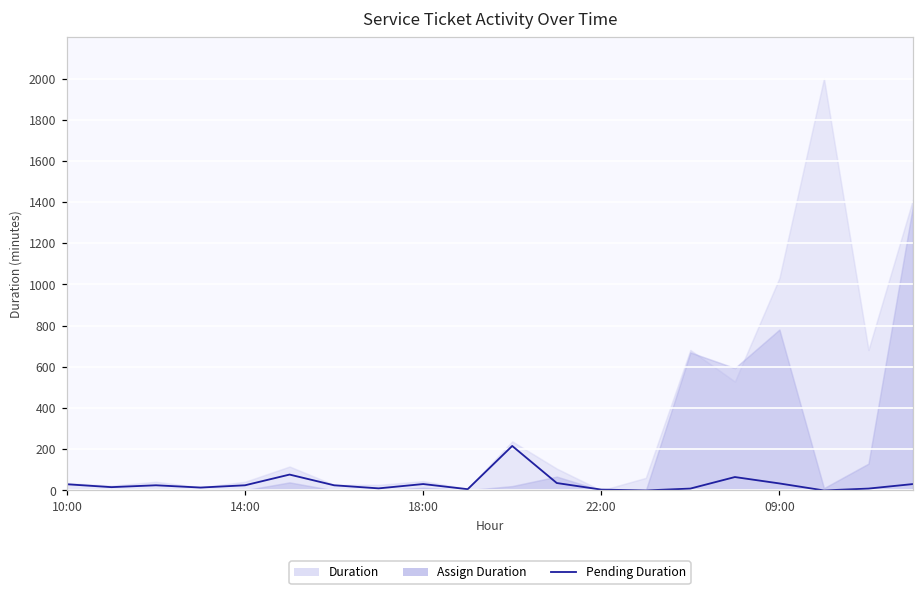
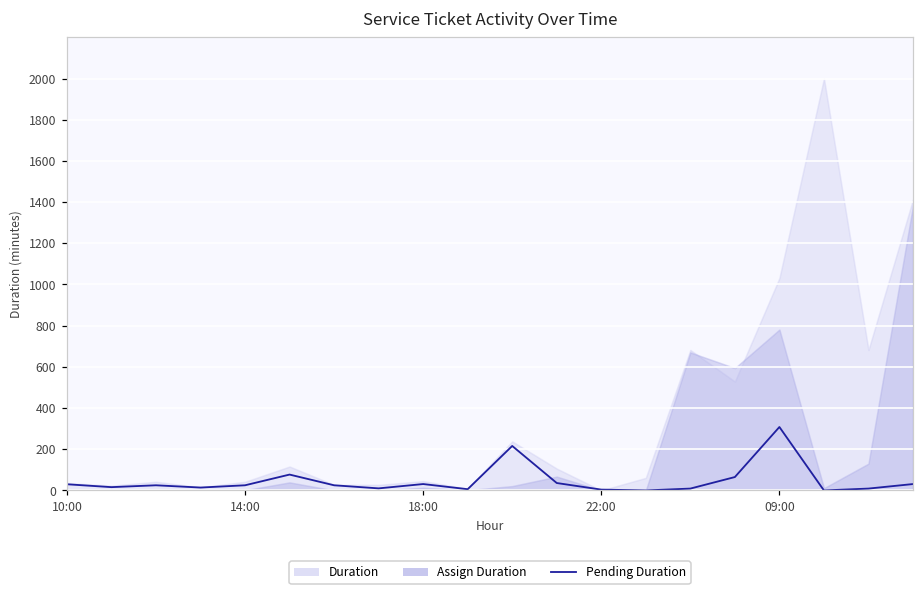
Pending Duration, 09:00: 30 -> 310
